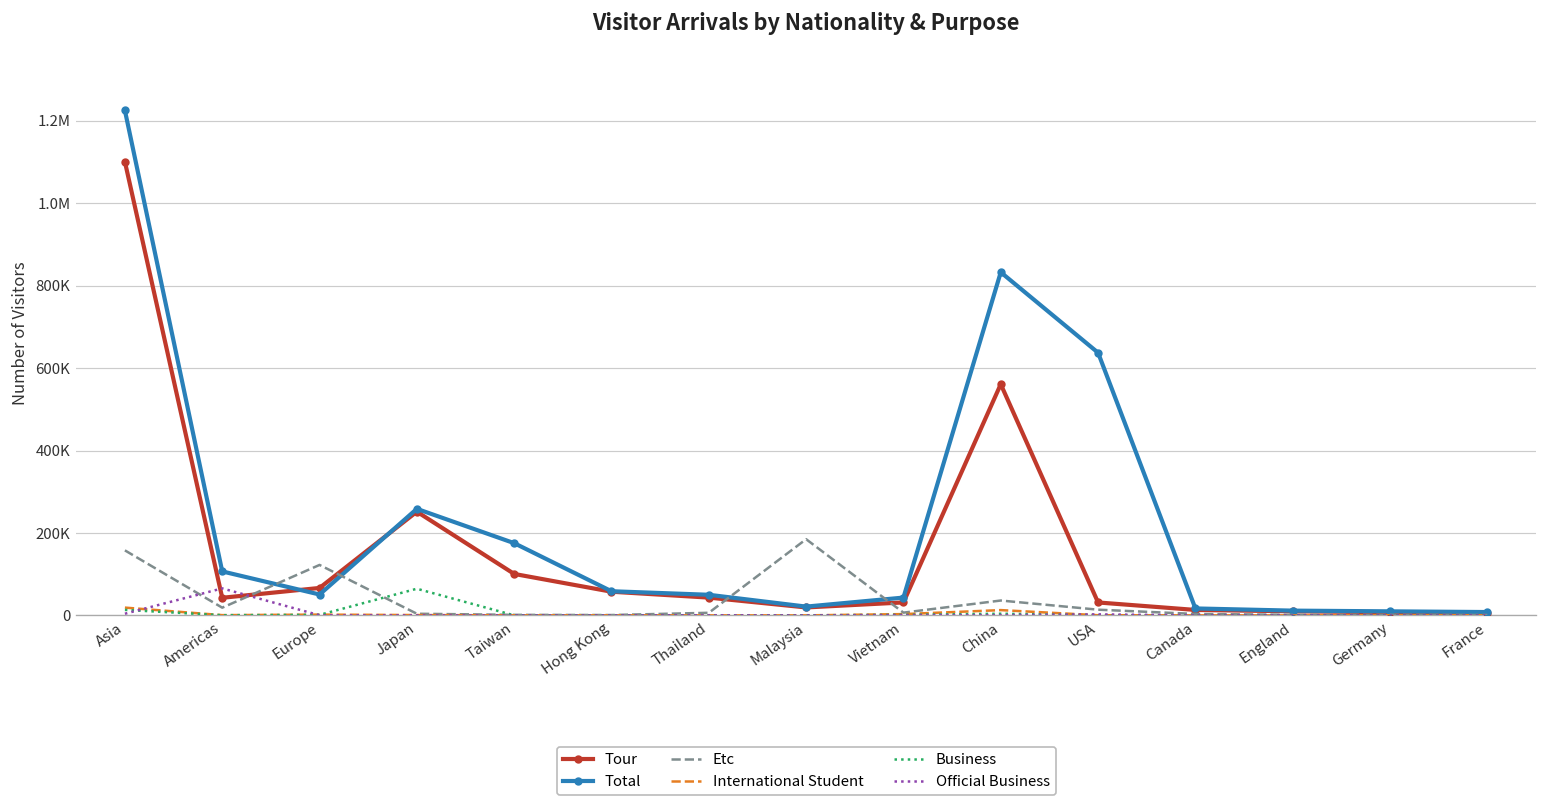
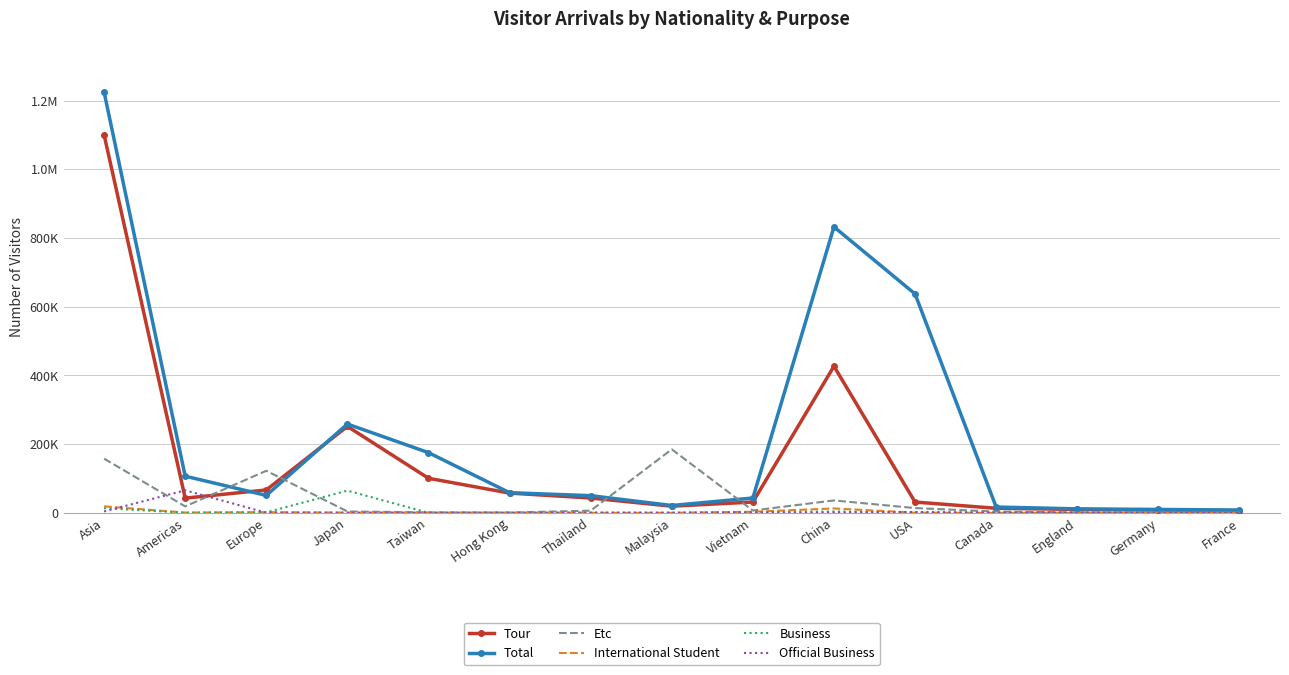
Tour, China: 560000 -> 430000
